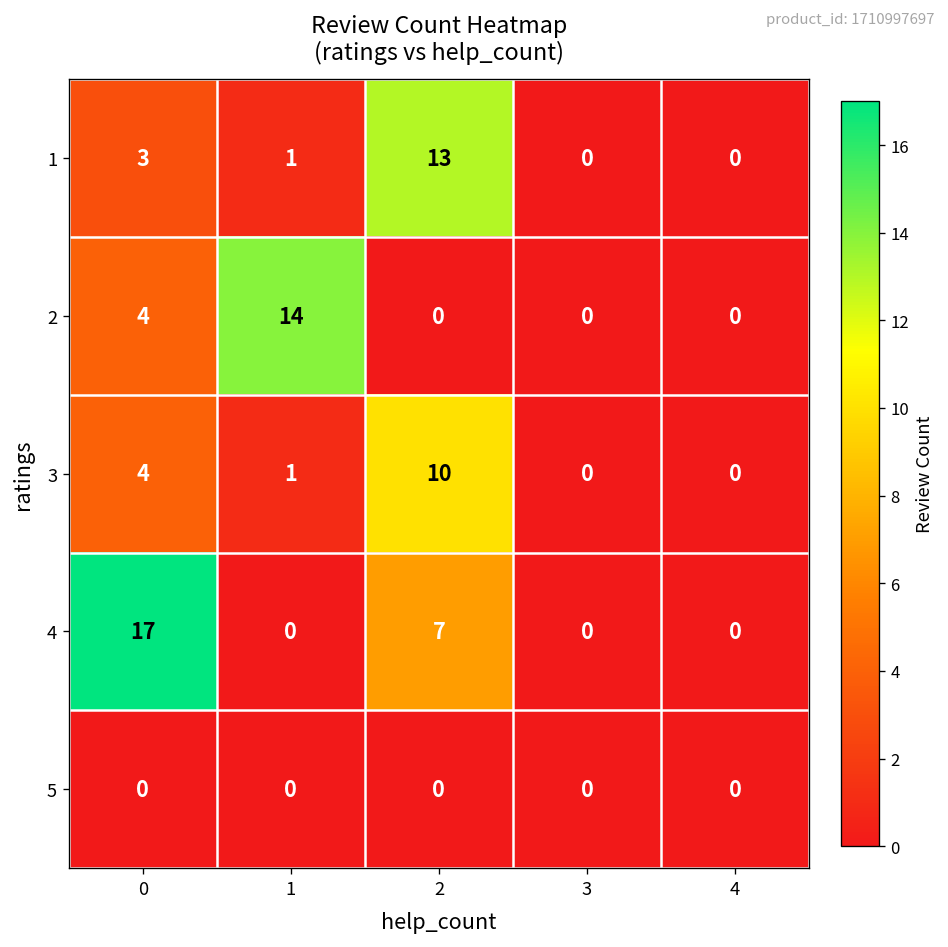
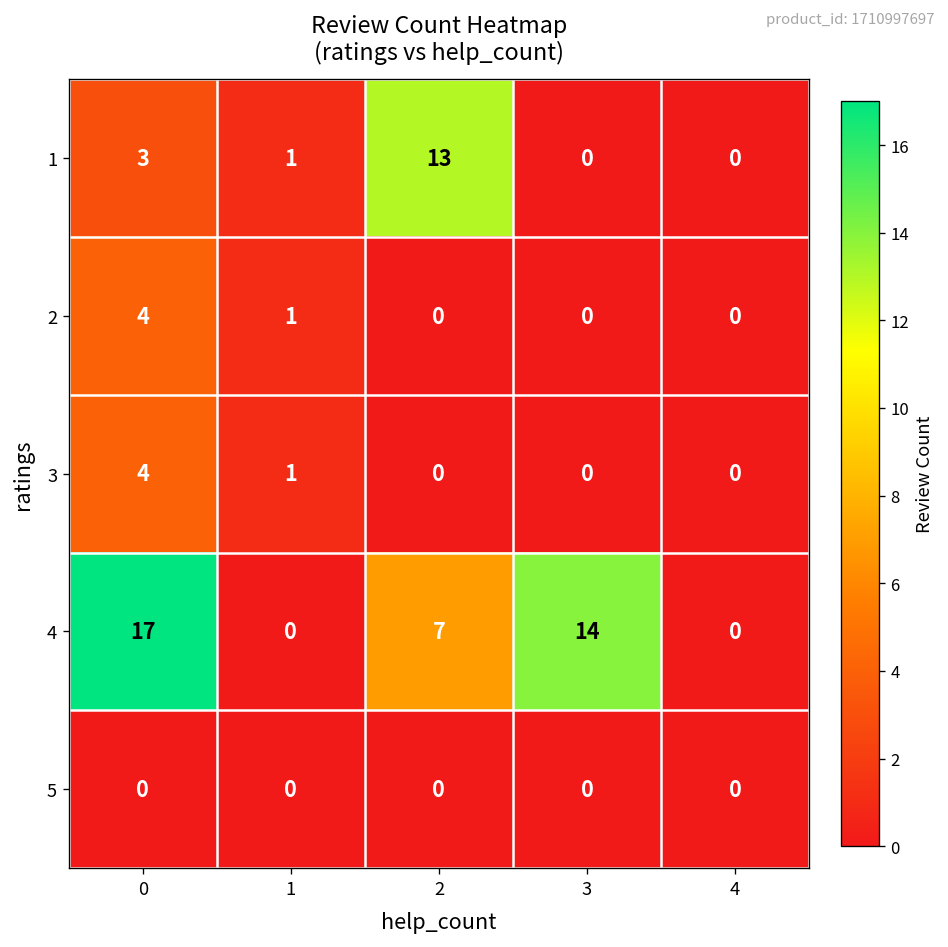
2, 1: 14 -> 1
3, 2: 10 -> 0
4, 3: 0 -> 14
